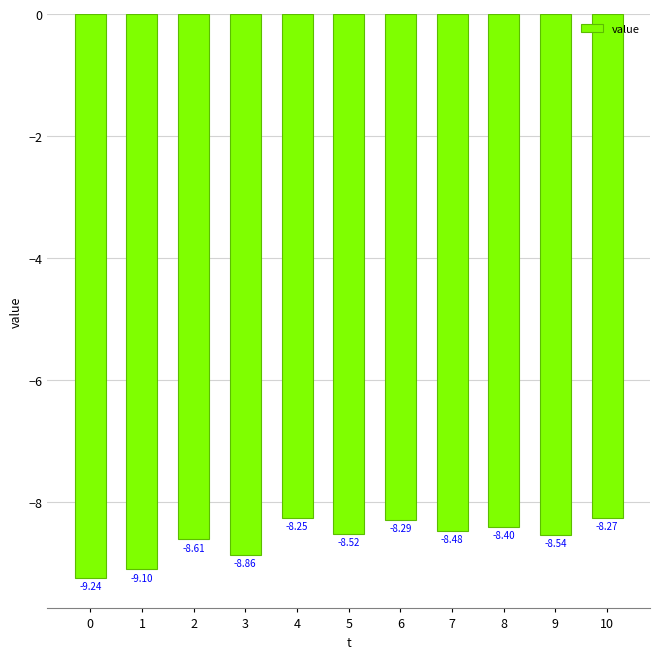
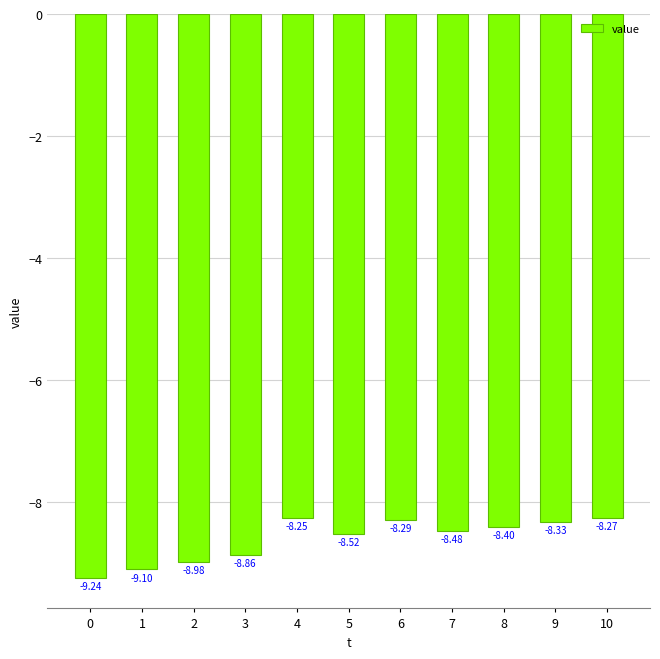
2: -8.61 -> -8.98
9: -8.54 -> -8.33
